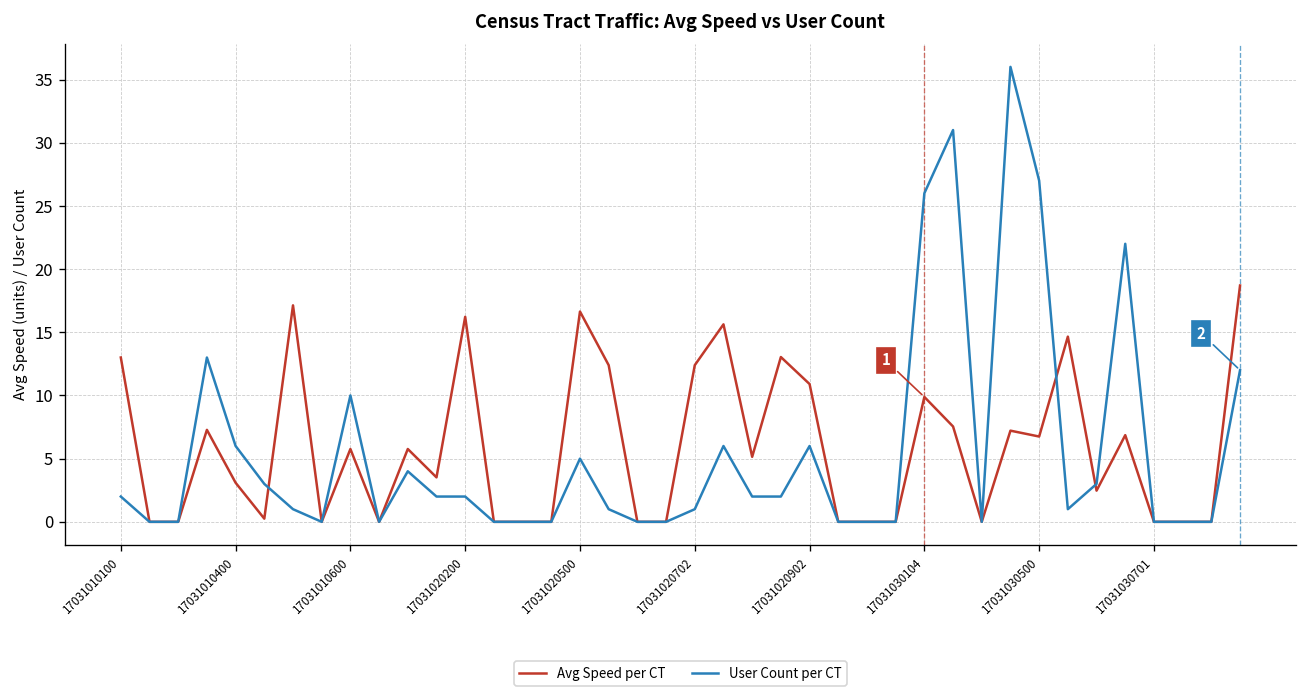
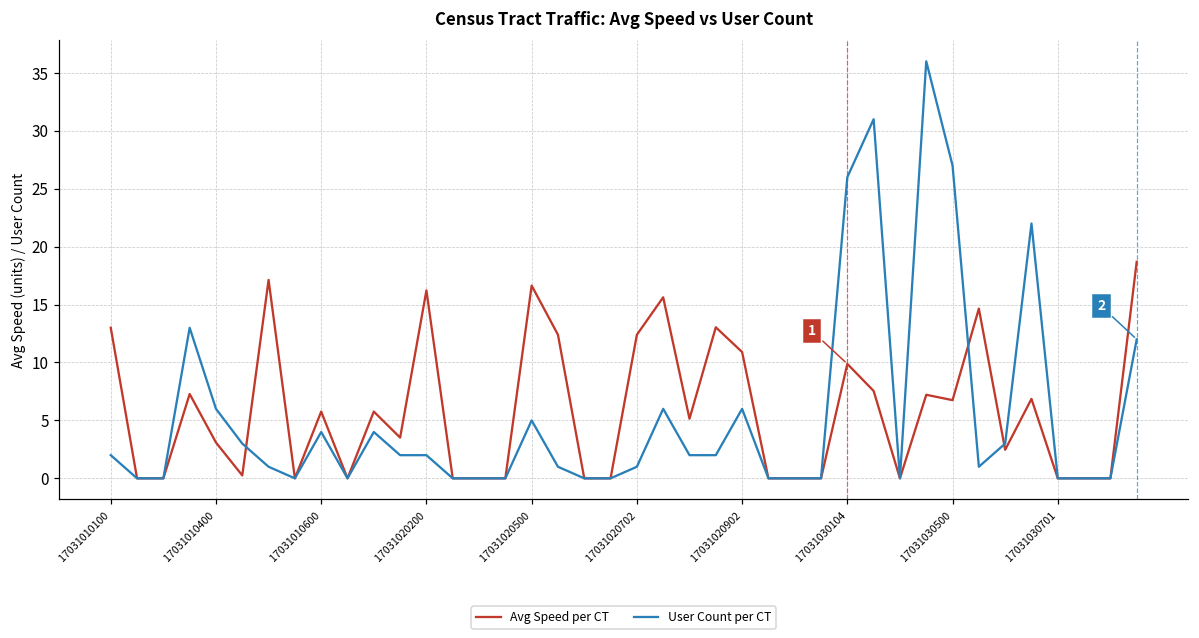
User Count per CT, 17031010600: 10 -> 4
